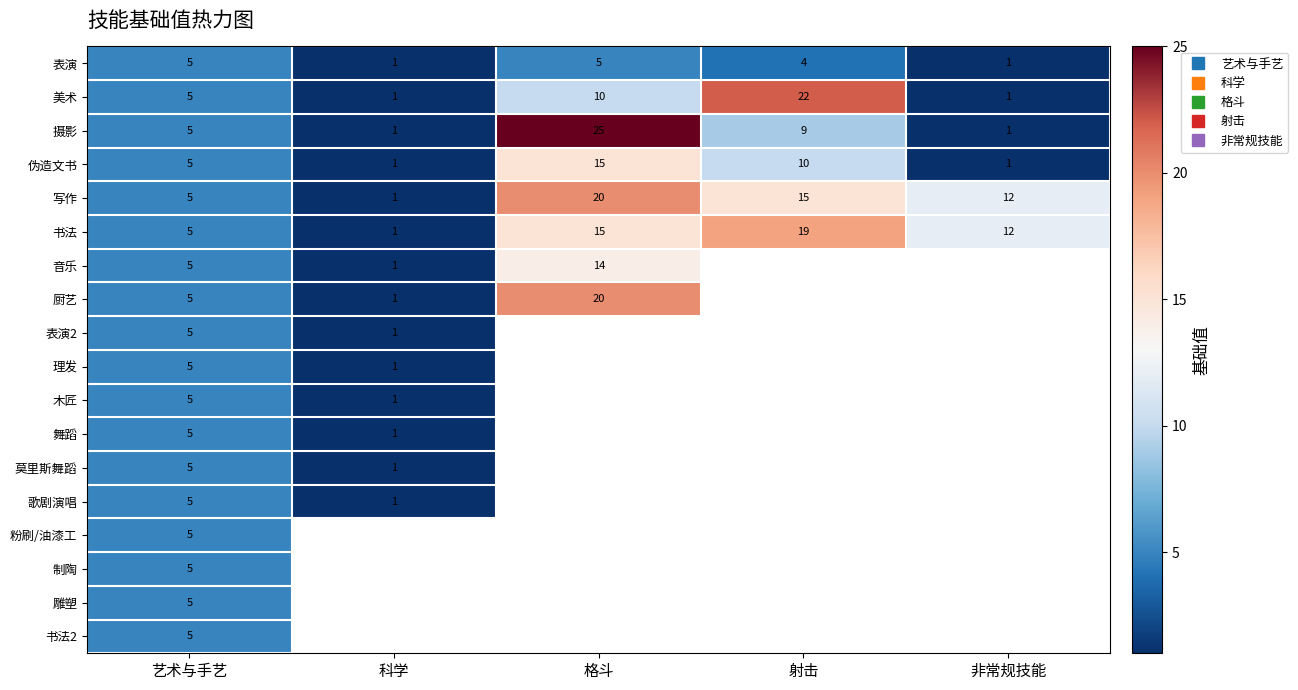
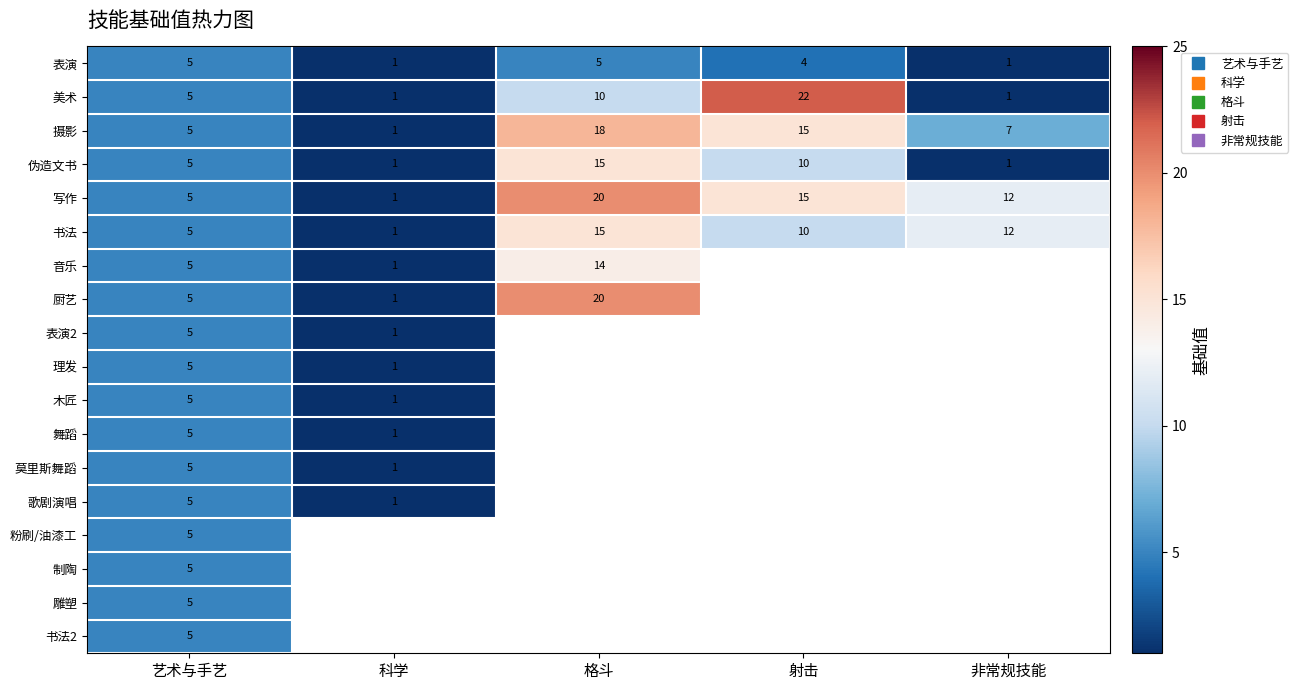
摄影, 格斗: 25 -> 18
摄影, 射击: 9 -> 15
摄影, 非常规技能: 1 -> 7
书法, 射击: 19 -> 10
